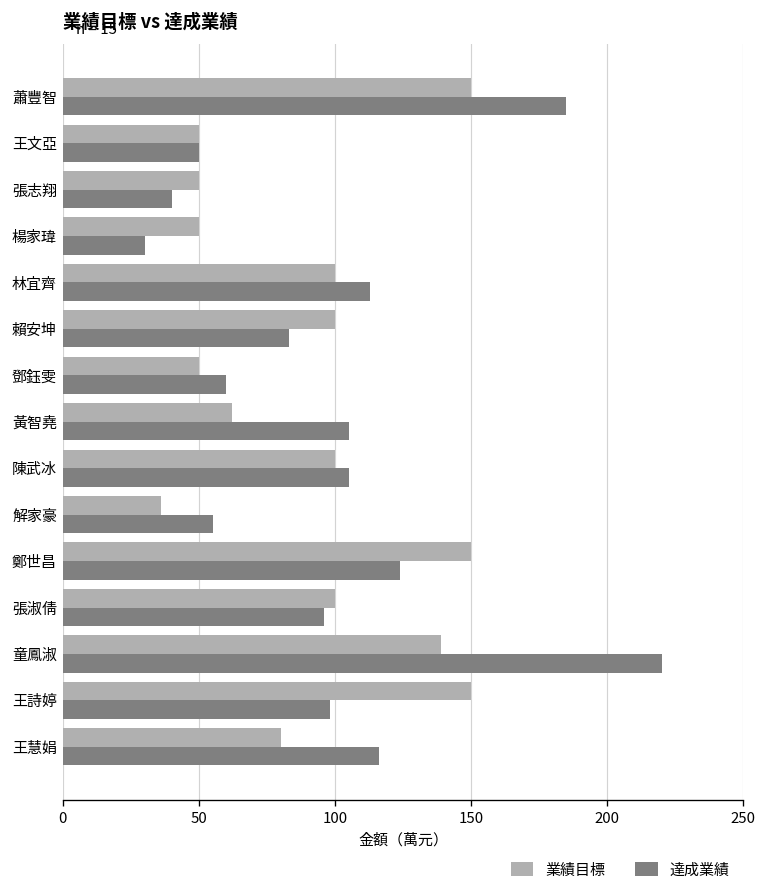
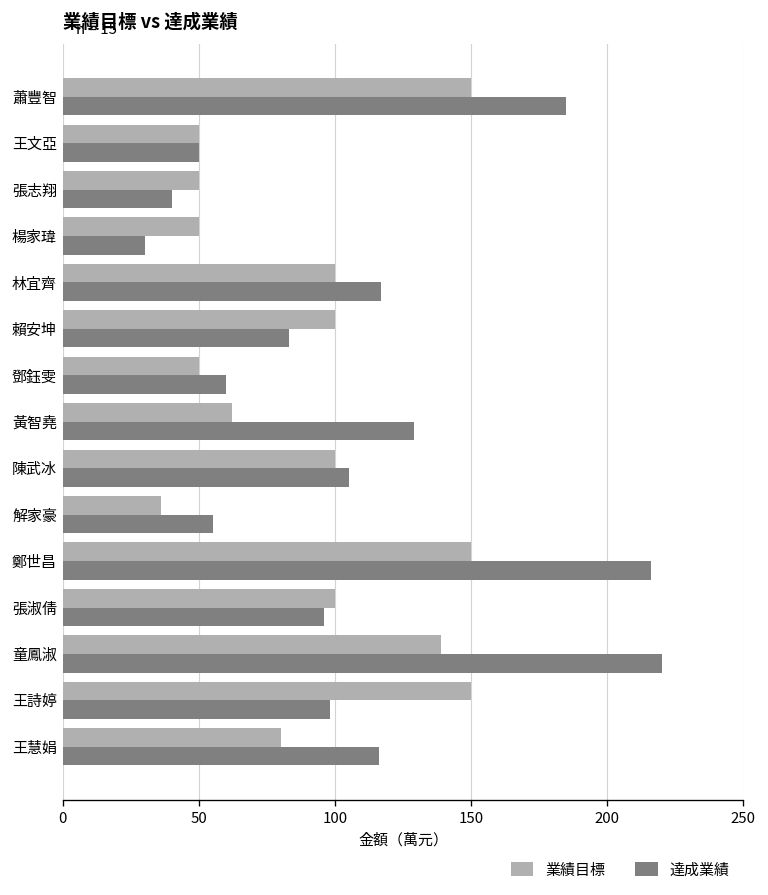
達成業績, 林宜齊: 113 -> 117
達成業績, 黃智堯: 105 -> 129
達成業績, 鄭世昌: 124 -> 216
